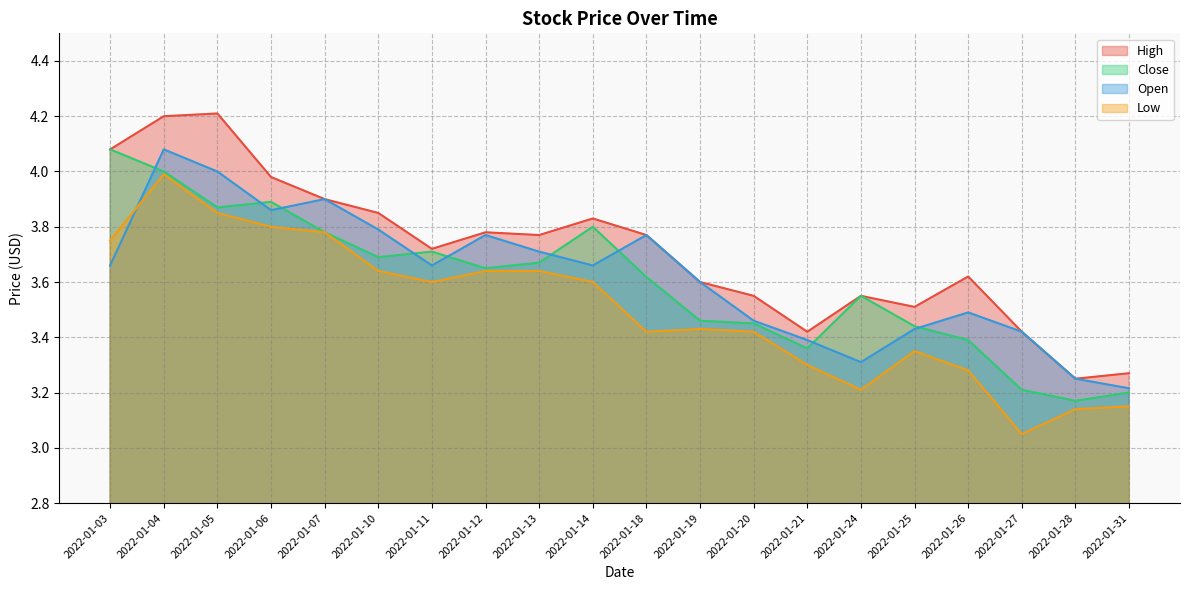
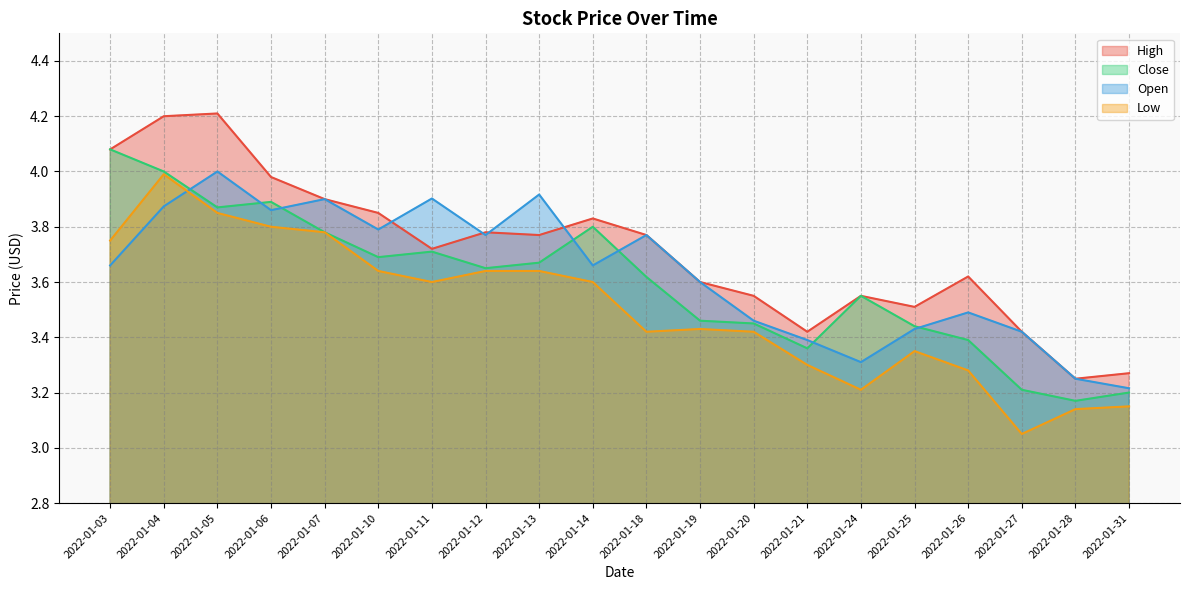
Open, 2022-01-04: 4.08 -> 3.87
Open, 2022-01-11: 3.66 -> 3.90
Open, 2022-01-13: 3.71 -> 3.92
